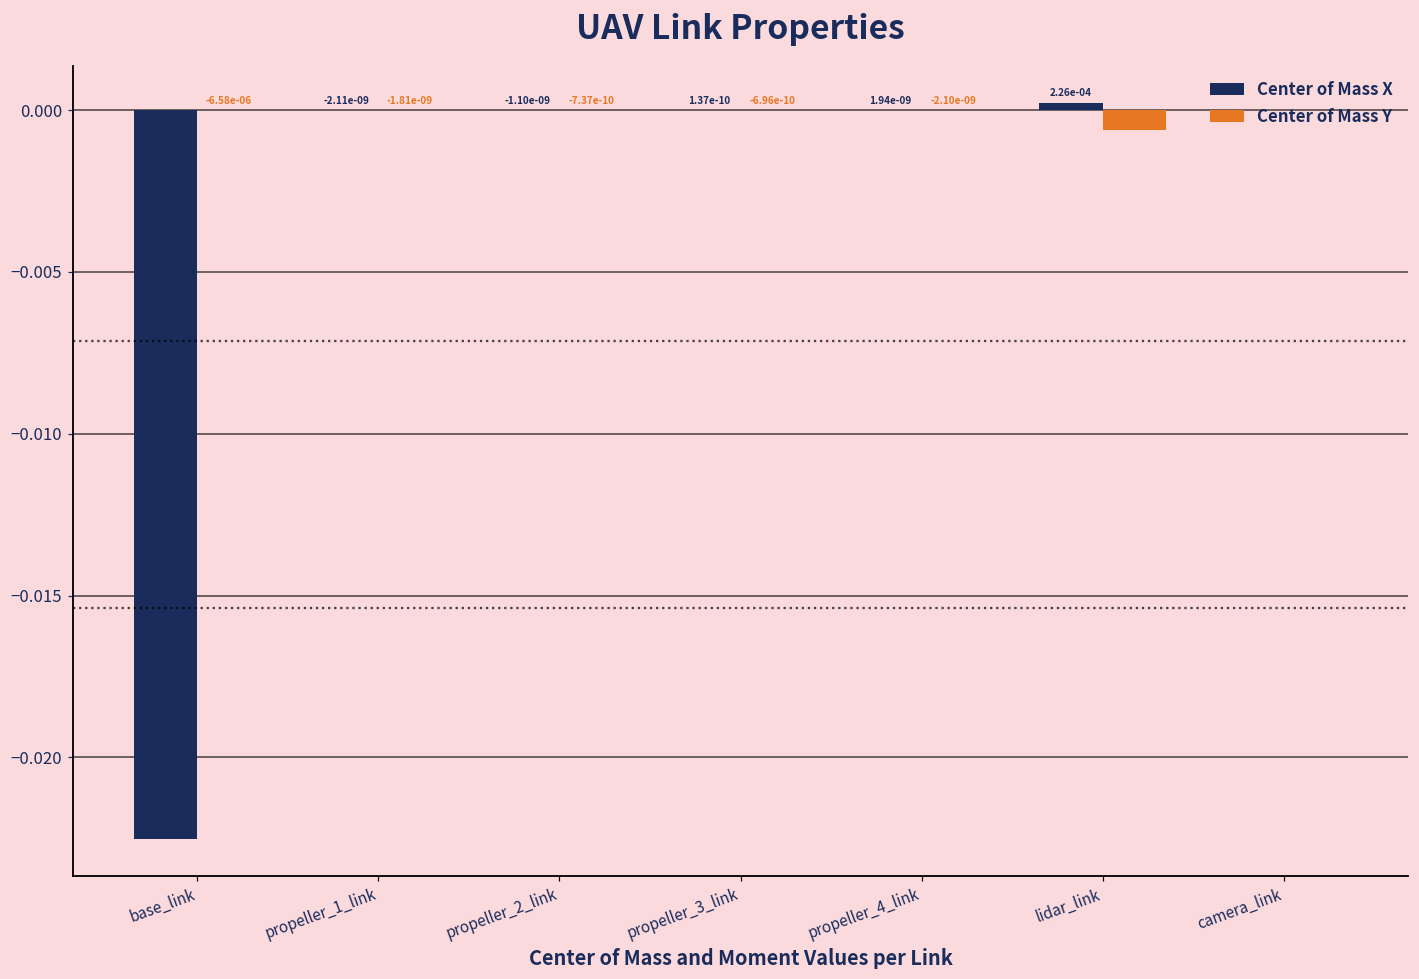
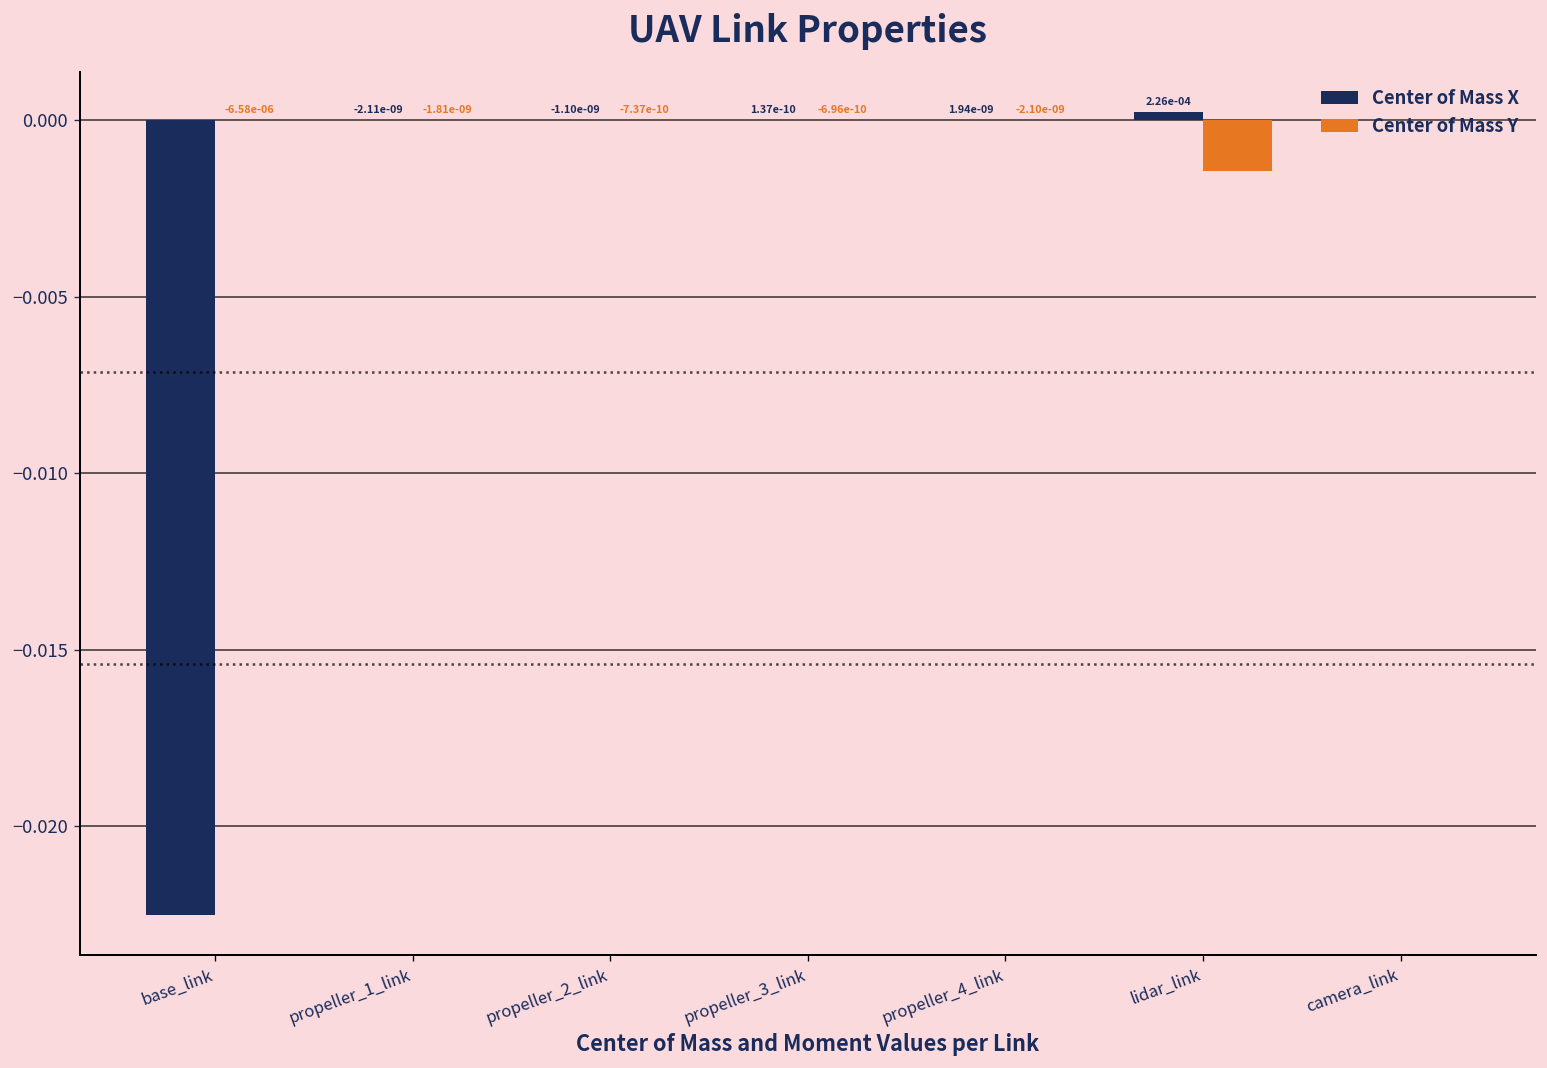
Center of Mass Y, lidar_link: -0.0006 -> -0.0015
